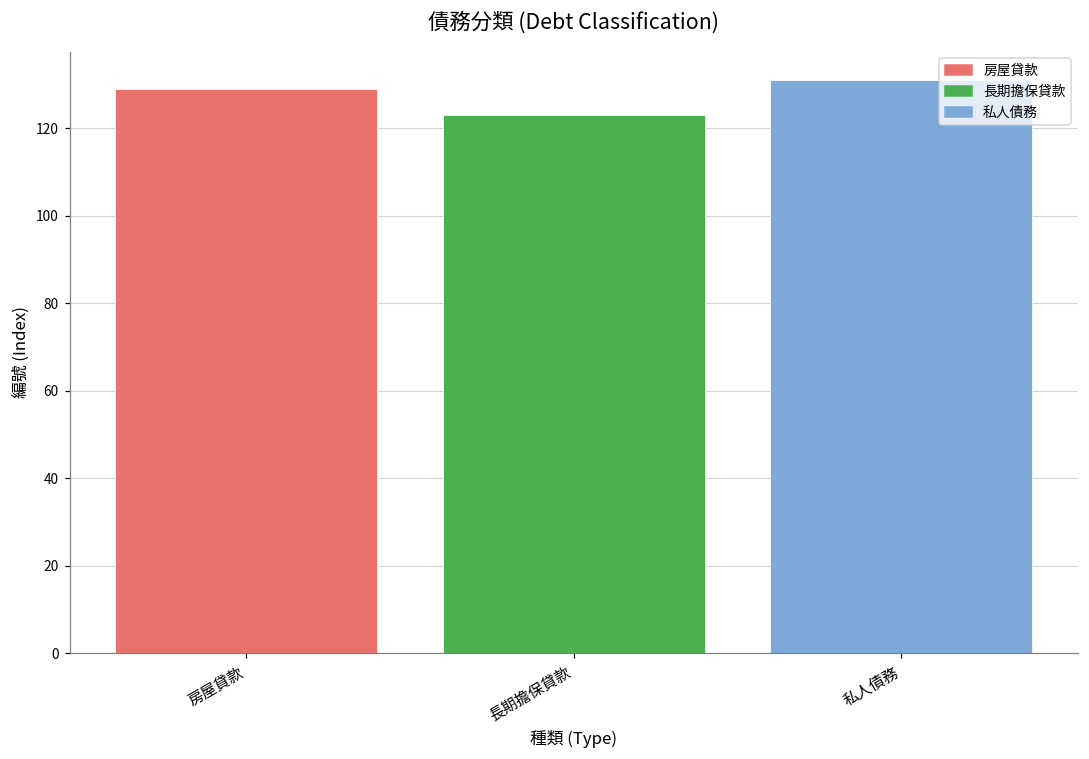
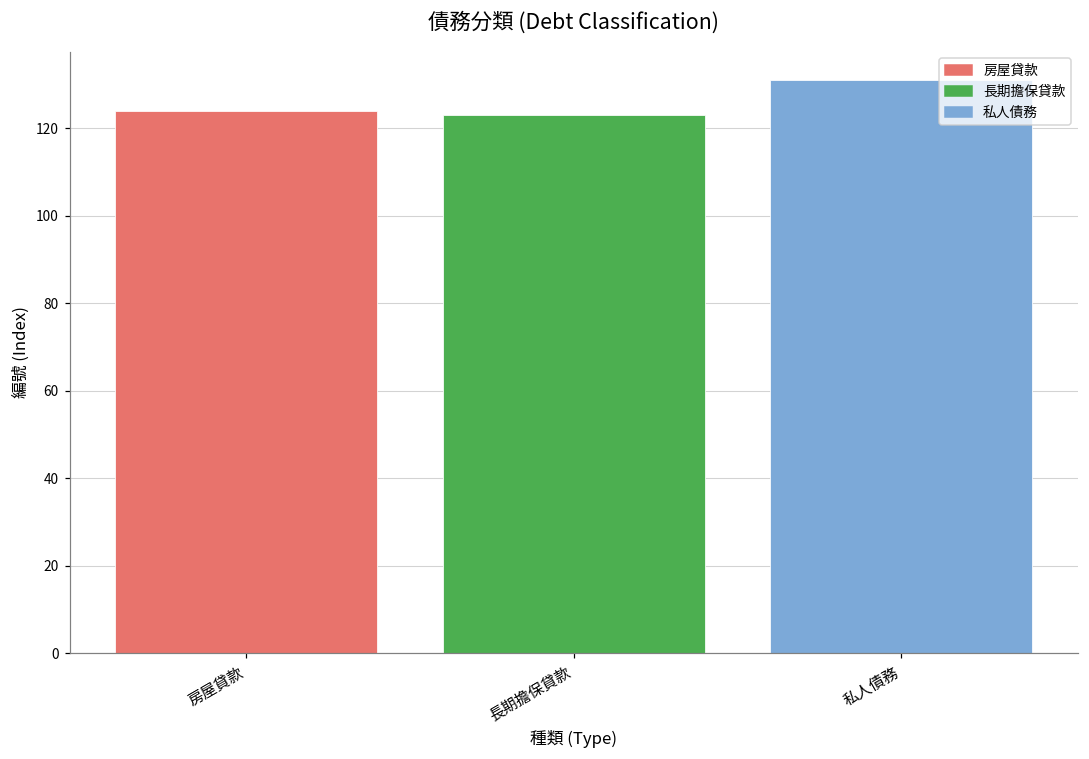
房屋貸款: 129 -> 124
